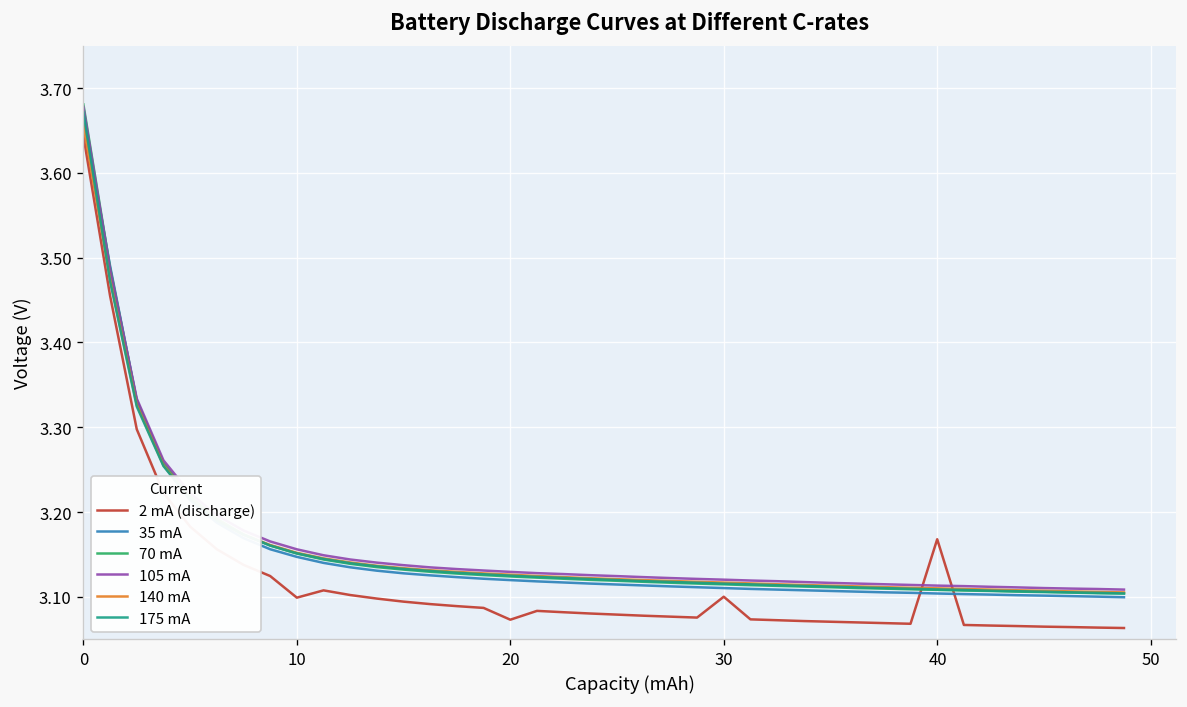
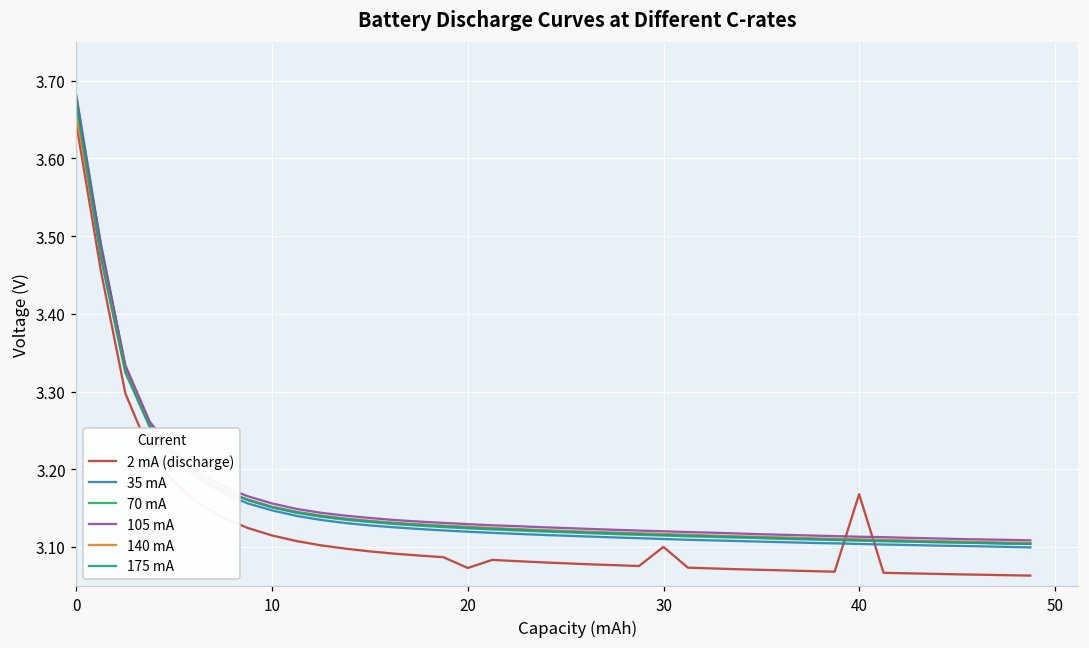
2 mA (discharge), 10: 3.10 -> 3.11
